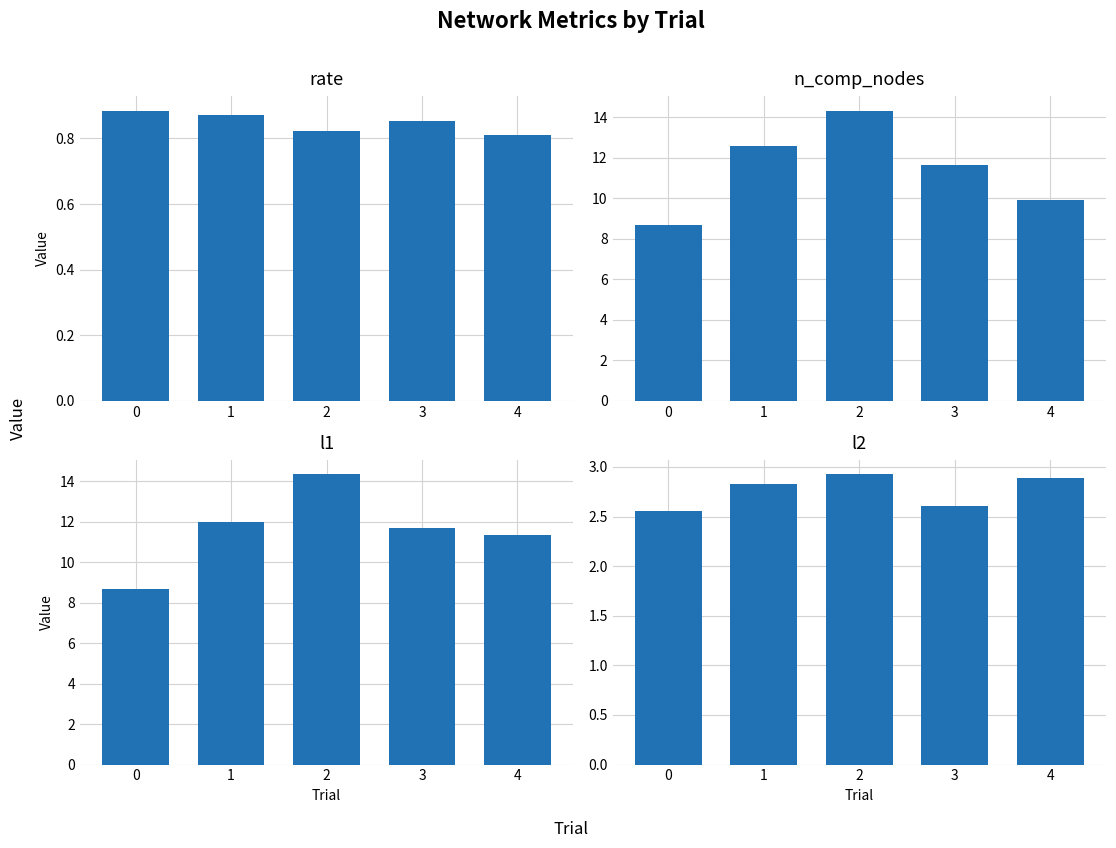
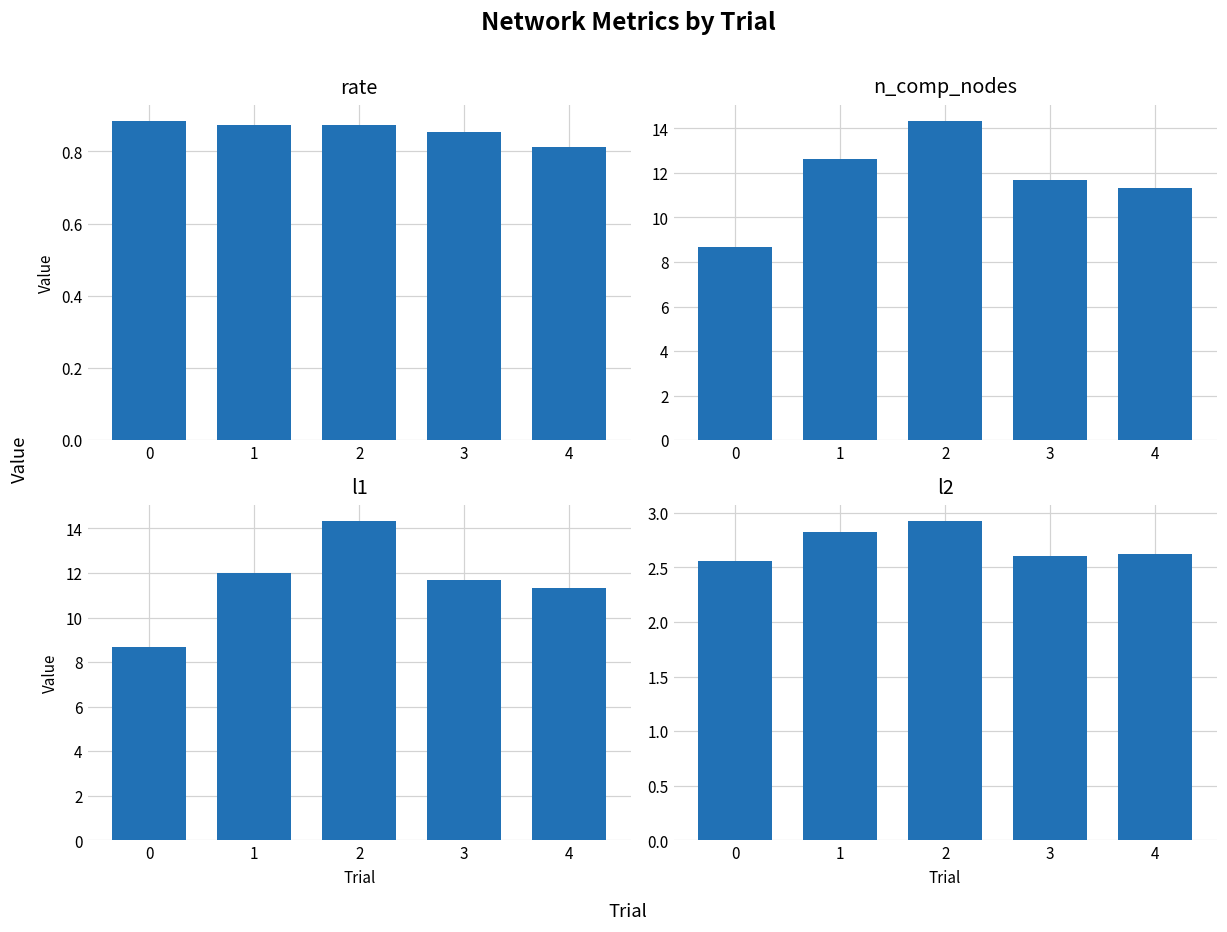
rate, 2: 0.82 -> 0.87
n_comp_nodes, 4: 9.9 -> 11.3
l2, 4: 2.9 -> 2.6
